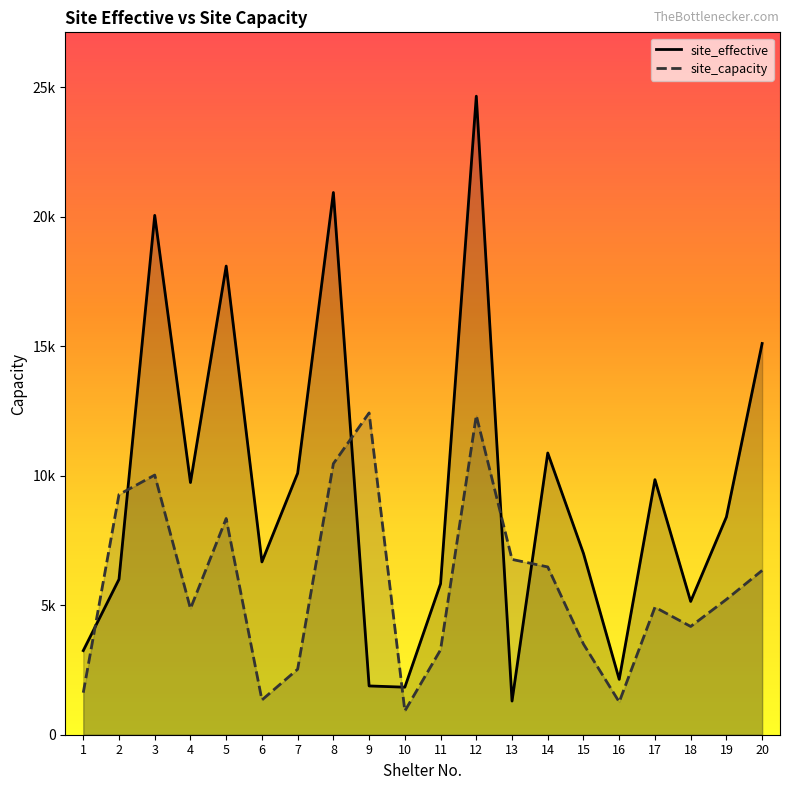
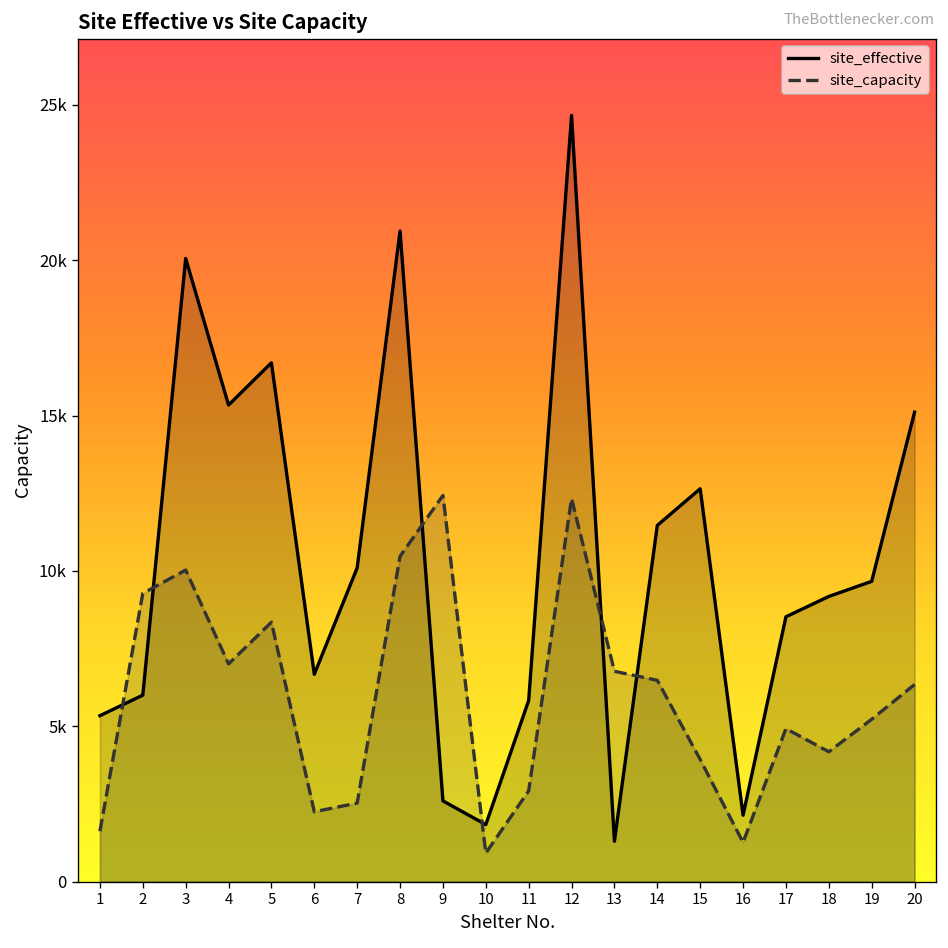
site_effective, 1: 3200 -> 5300
site_effective, 4: 9700 -> 15300
site_capacity, 4: 4900 -> 7000
site_effective, 5: 18100 -> 16700
site_capacity, 6: 1300 -> 2300
site_effective, 9: 1900 -> 2600
site_capacity, 11: 3300 -> 2900
site_effective, 14: 10900 -> 11500
site_effective, 15: 7000 -> 12600
site_capacity, 15: 3500 -> 3900
site_effective, 17: 9900 -> 8500
site_effective, 18: 5100 -> 9200
site_effective, 19: 8400 -> 9700
